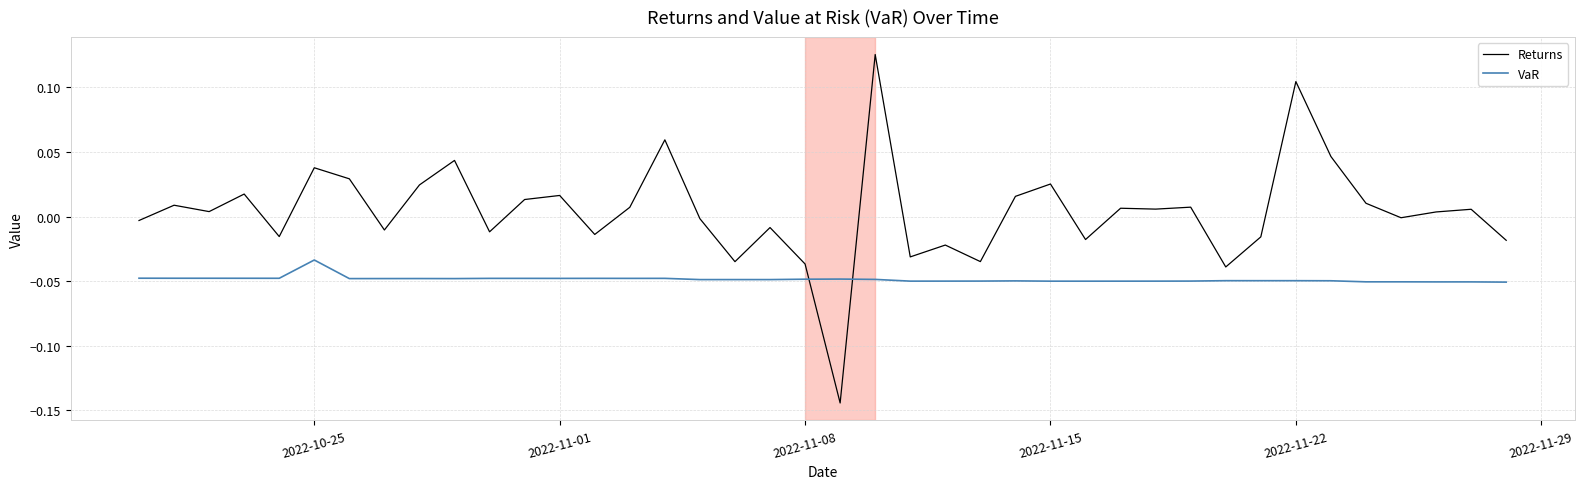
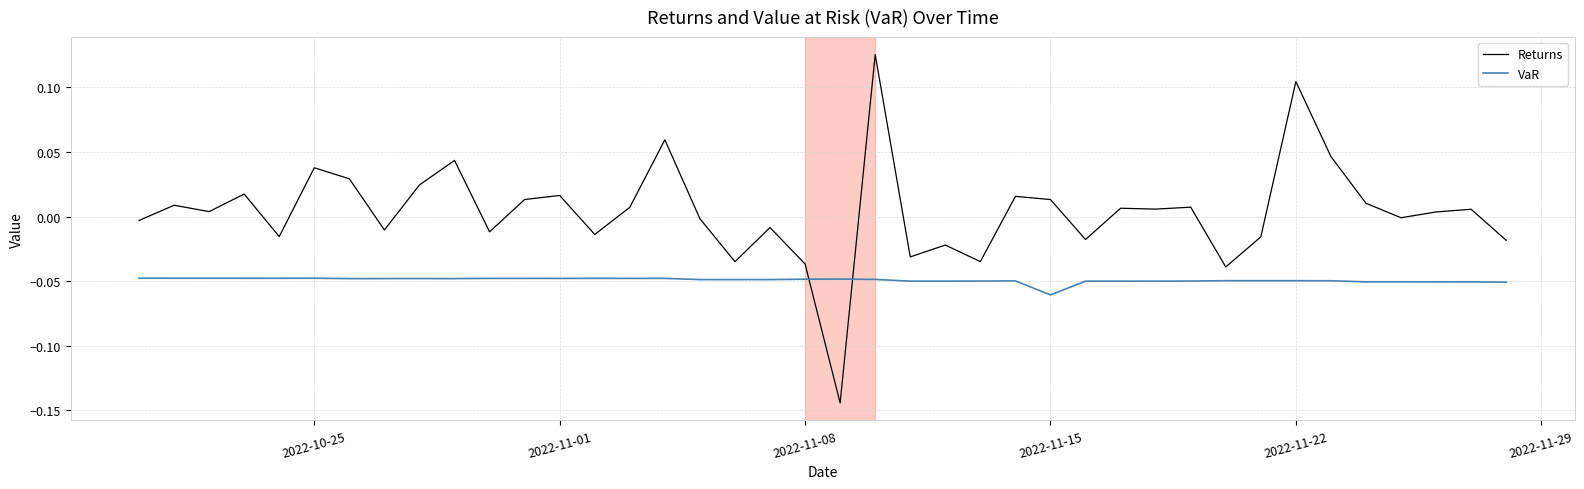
VaR, 2022-10-25: -0.034 -> -0.048
Returns, 2022-11-15: 0.025 -> 0.013
VaR, 2022-11-15: -0.050 -> -0.061
